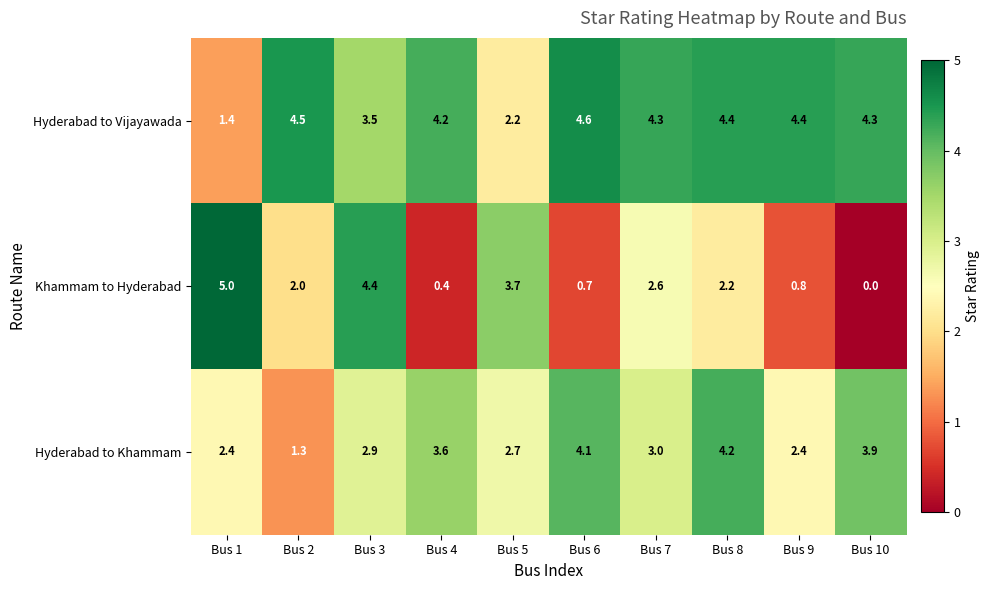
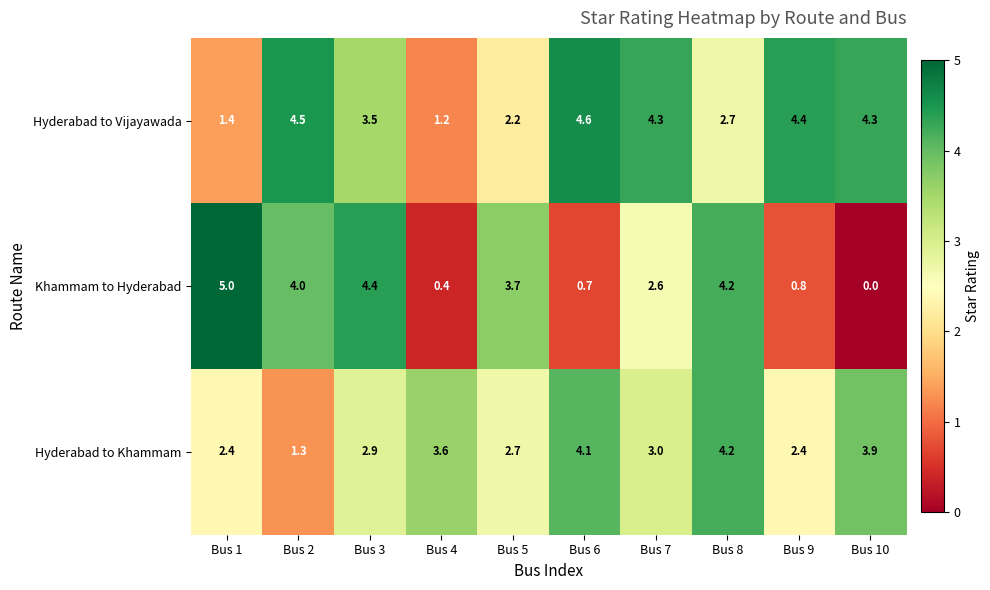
Hyderabad to Vijayawada, Bus 4: 4.2 -> 1.2
Hyderabad to Vijayawada, Bus 8: 4.4 -> 2.7
Khammam to Hyderabad, Bus 2: 2.0 -> 4.0
Khammam to Hyderabad, Bus 8: 2.2 -> 4.2
